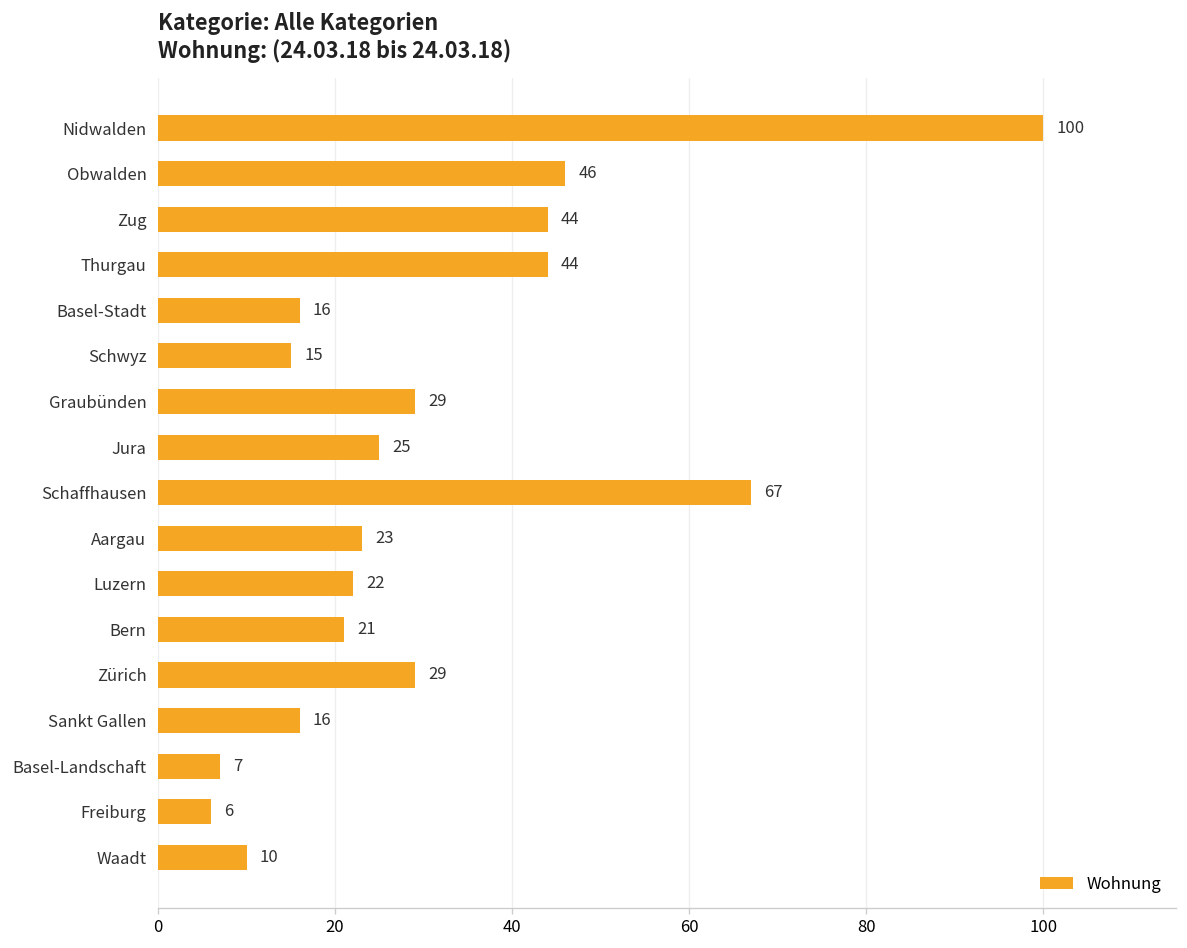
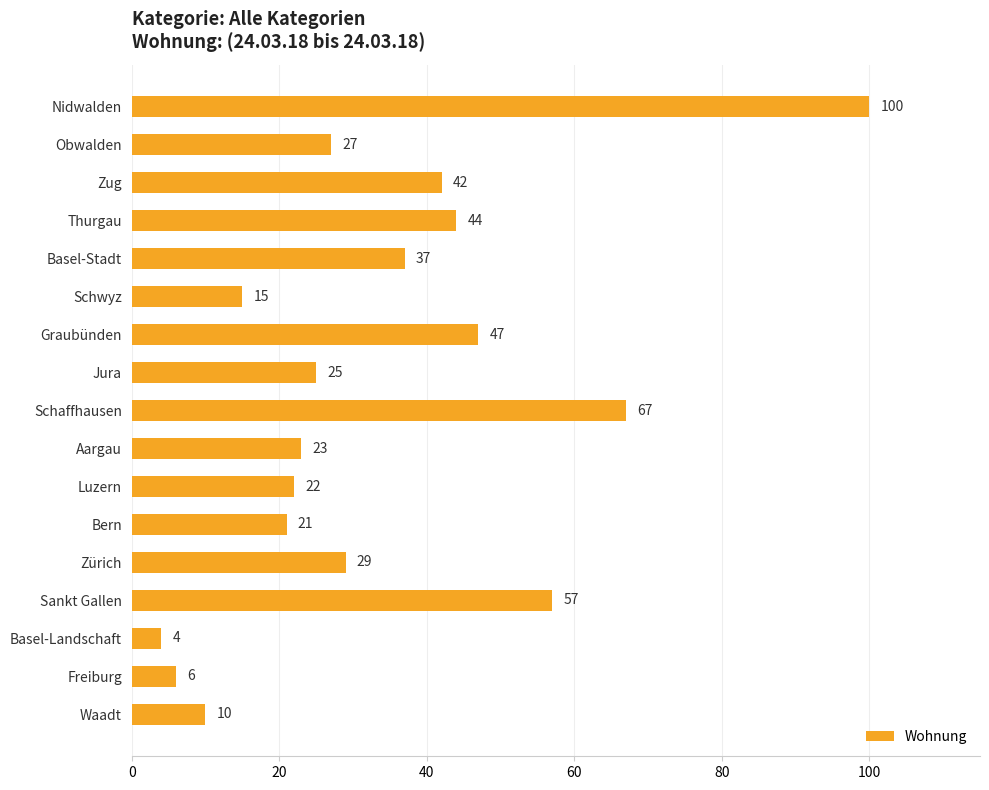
Obwalden: 46 -> 27
Zug: 44 -> 42
Basel-Stadt: 16 -> 37
Graubünden: 29 -> 47
Sankt Gallen: 16 -> 57
Basel-Landschaft: 7 -> 4
